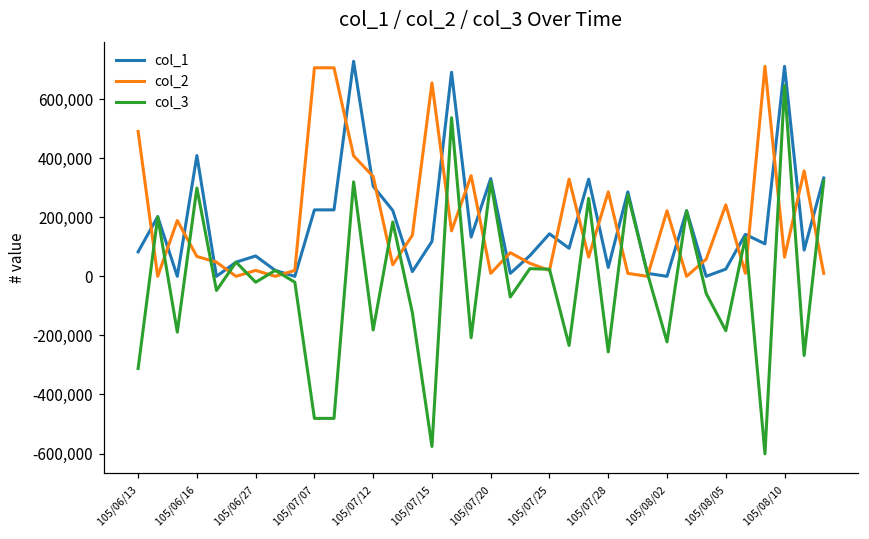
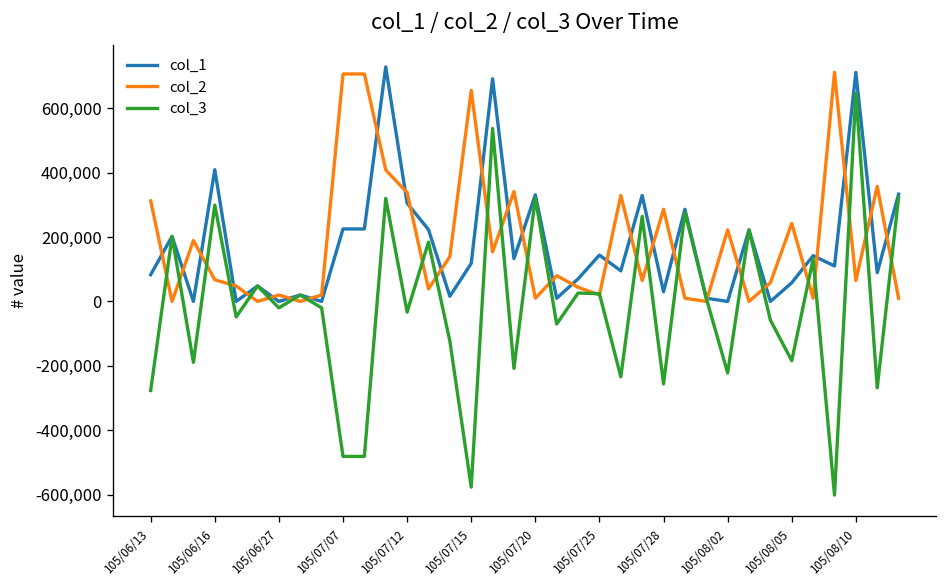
col_2, 105/06/13: 490,000 -> 310,000
col_3, 105/06/13: -310,000 -> -280,000
col_1, 105/06/27: 70,000 -> 0
col_3, 105/07/12: -180,000 -> -30,000
col_1, 105/08/05: 20,000 -> 60,000
